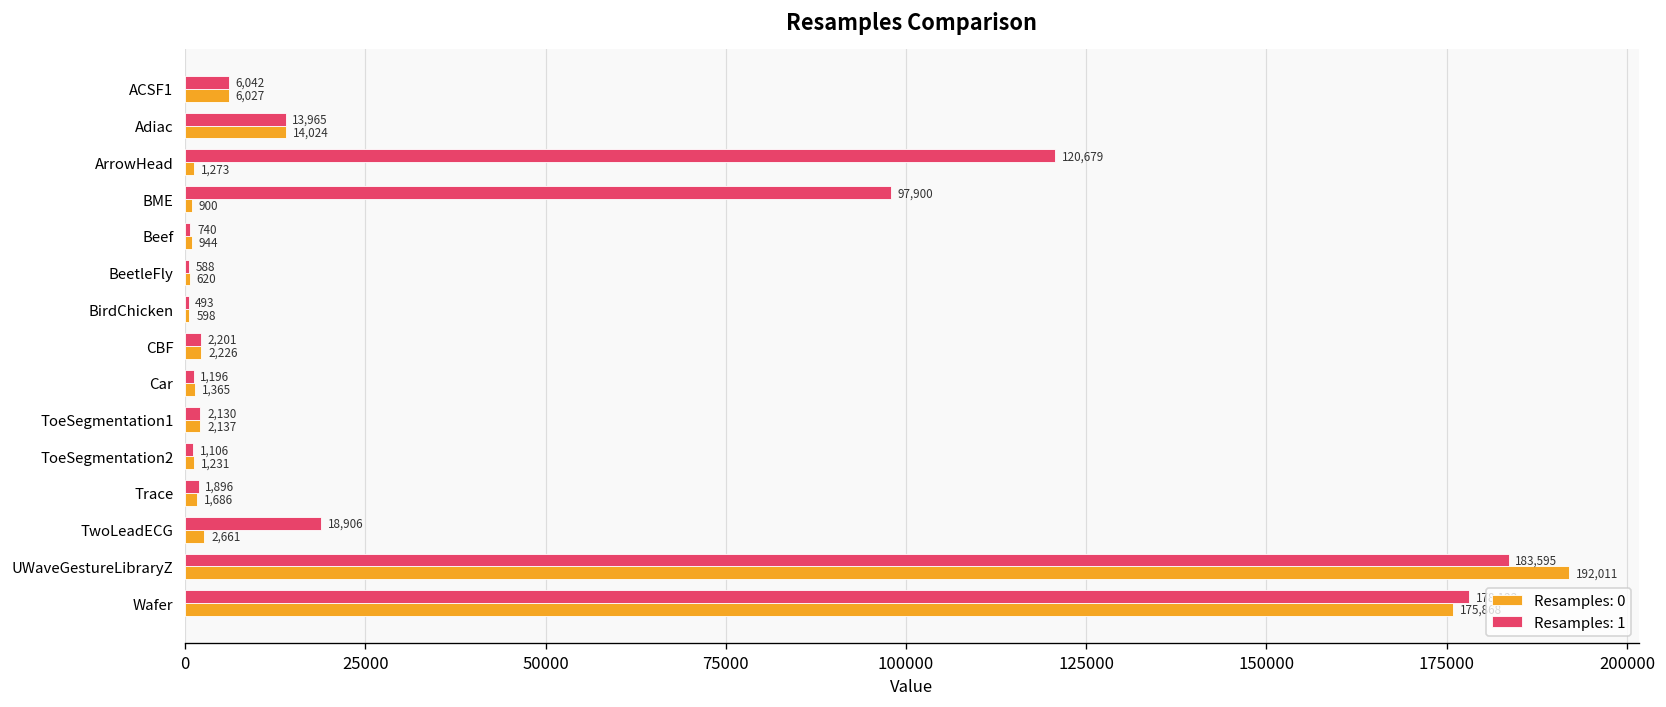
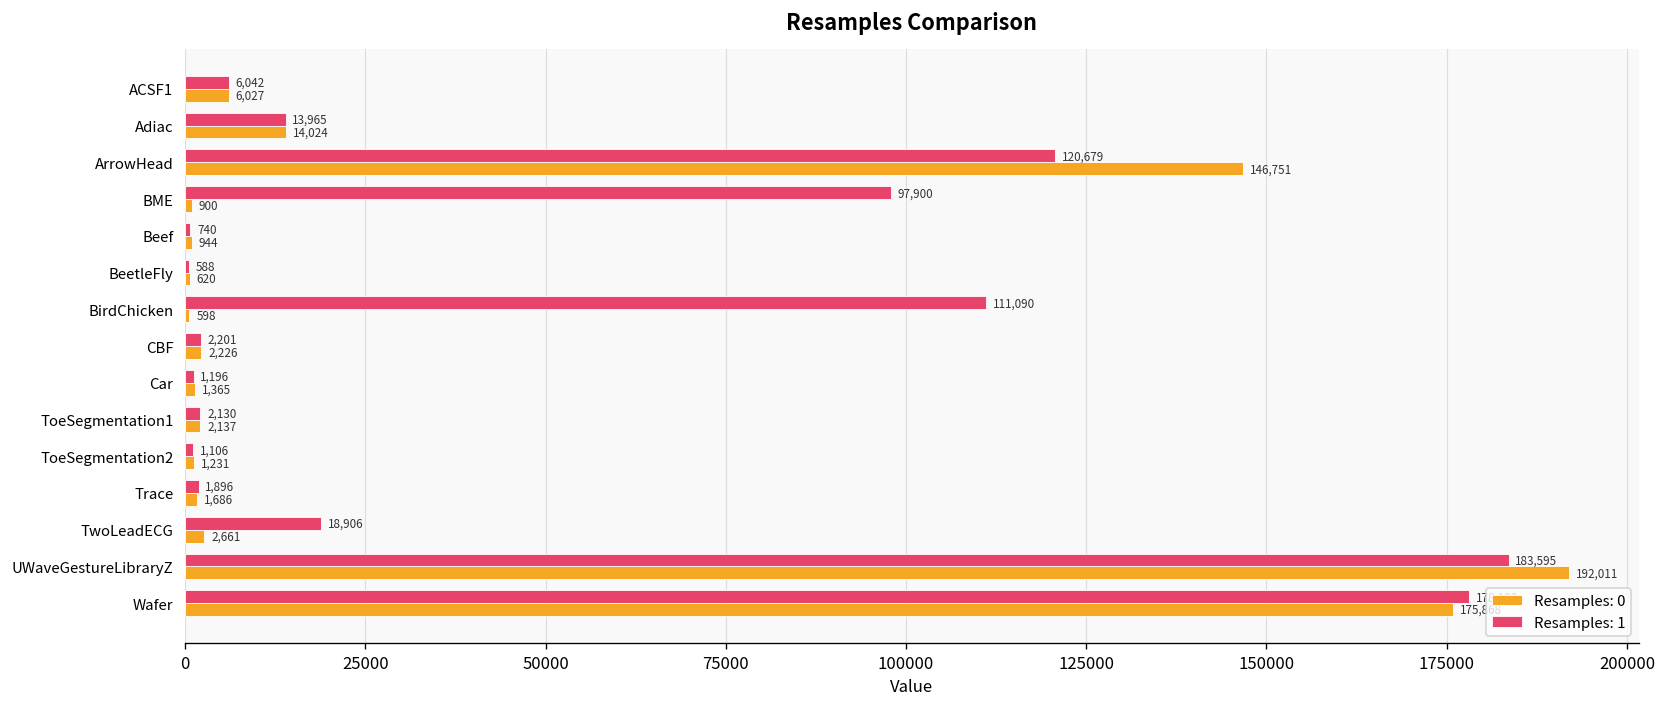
Resamples: 0, ArrowHead: 1,273 -> 146,751
Resamples: 1, BirdChicken: 493 -> 111,090
